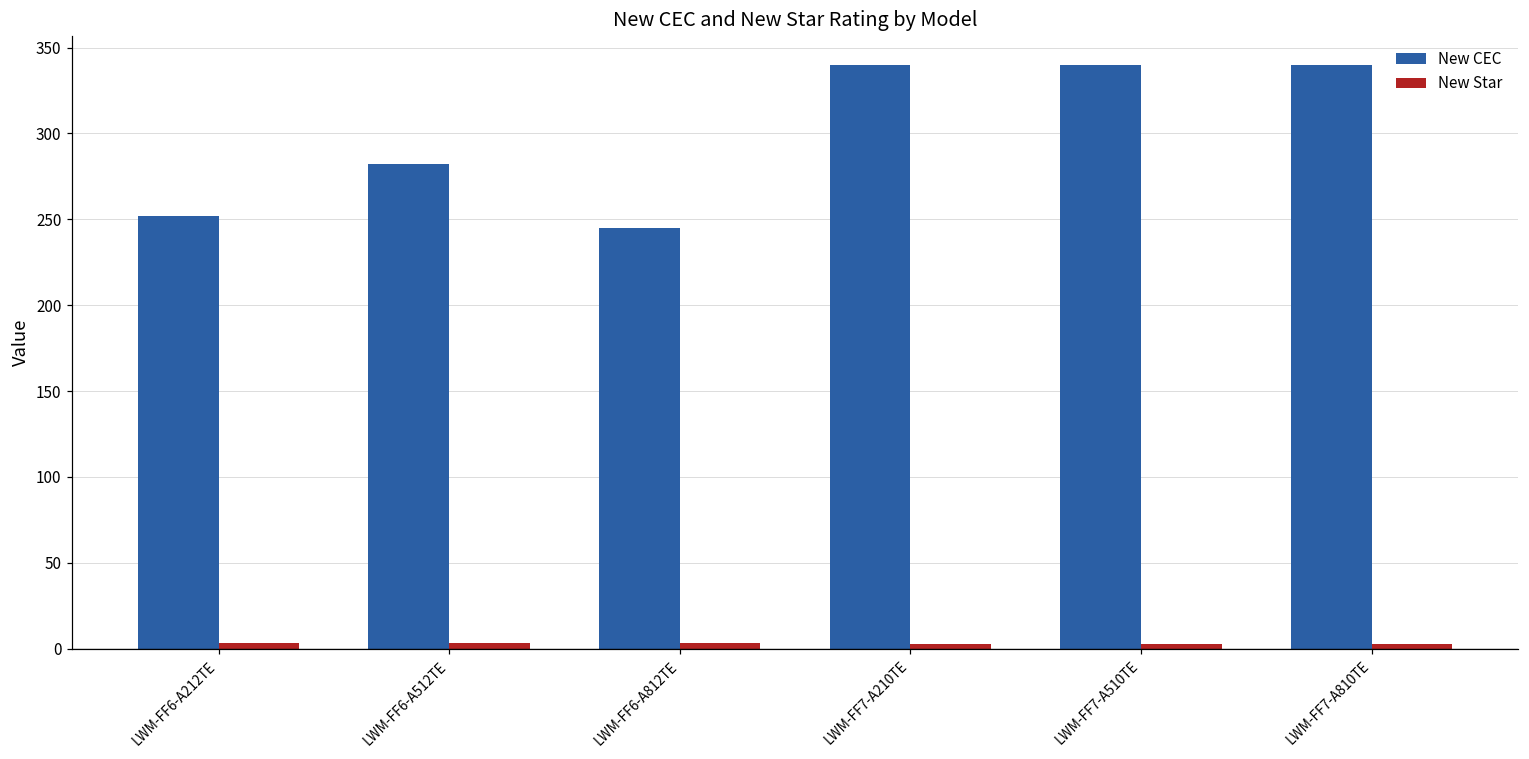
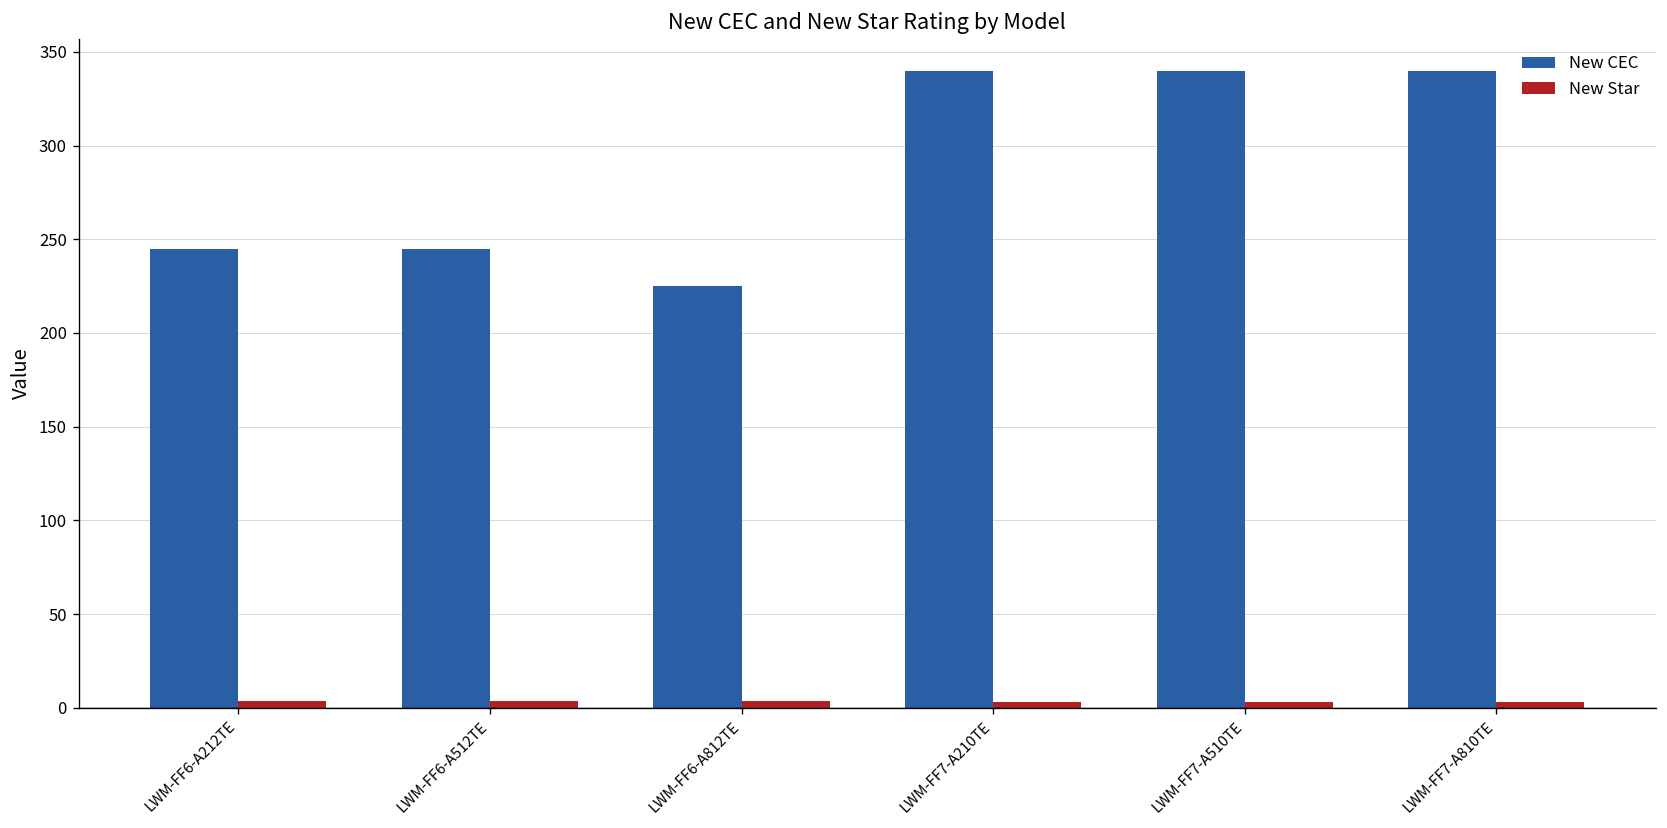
New CEC, LWM-FF6-A212TE: 252 -> 245
New CEC, LWM-FF6-A512TE: 282 -> 245
New CEC, LWM-FF6-A812TE: 245 -> 225
